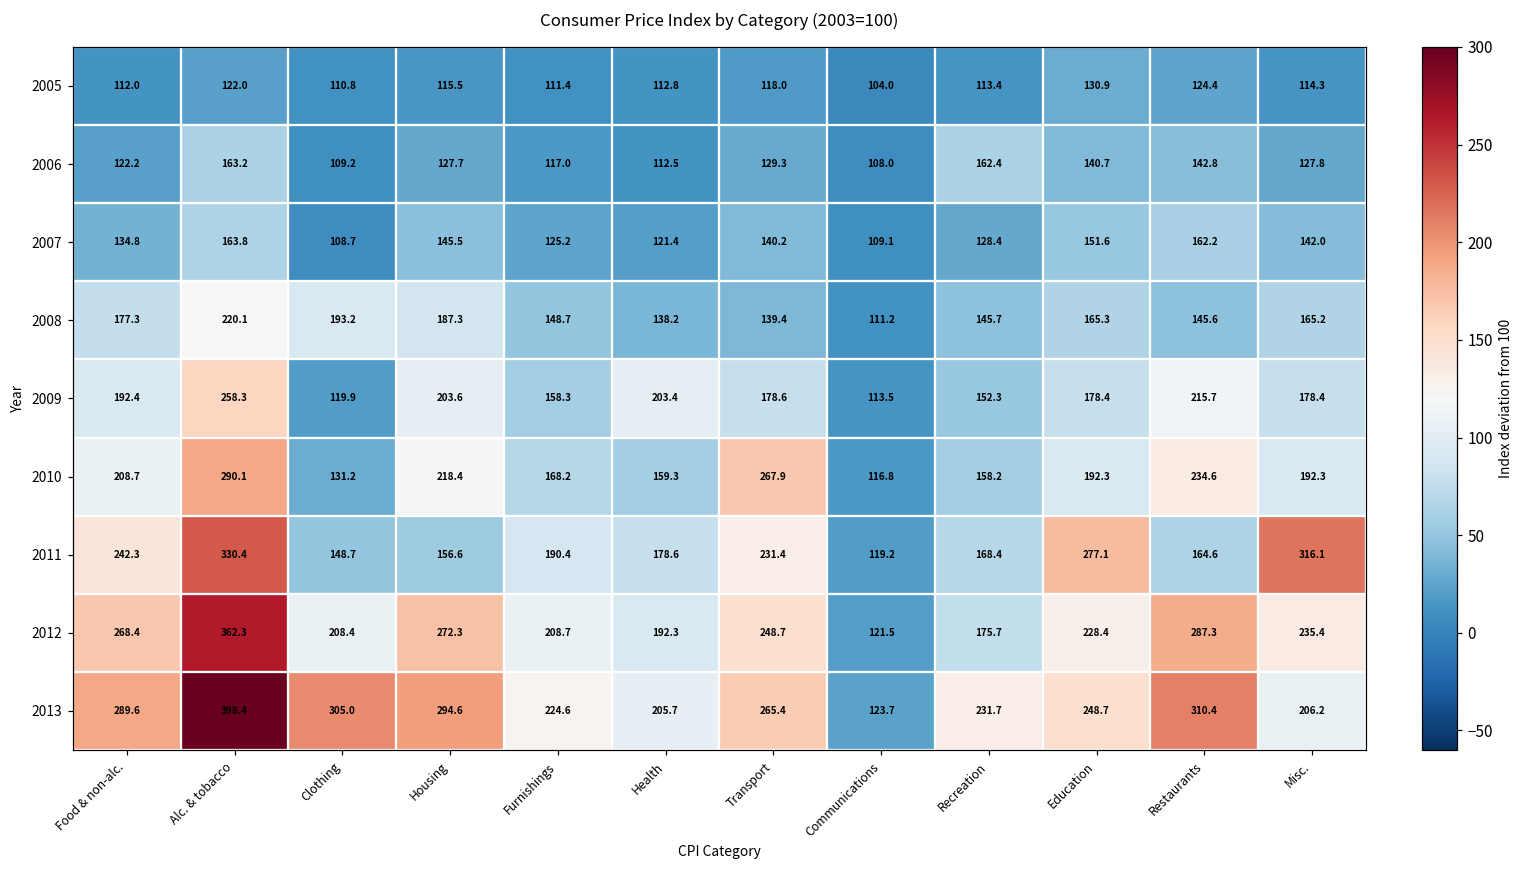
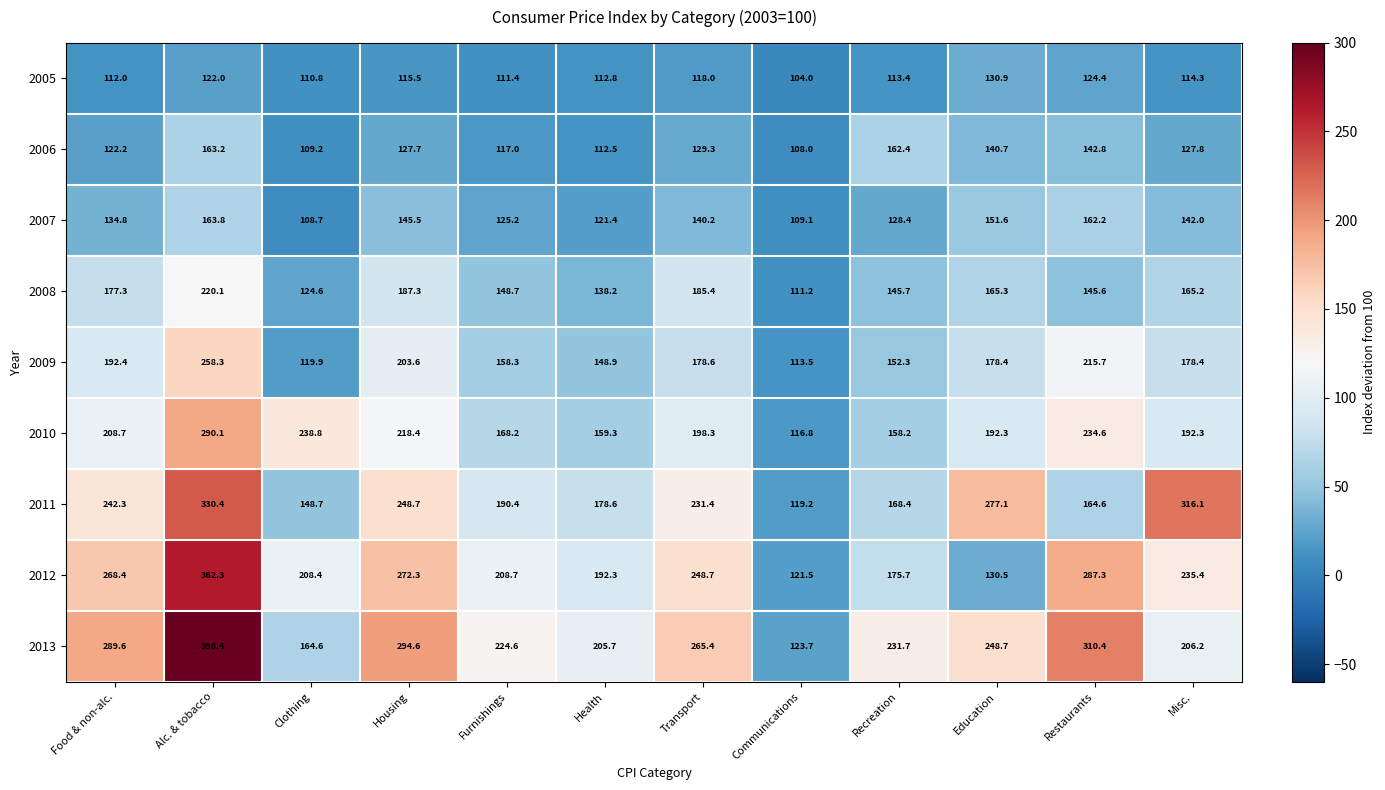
2008, Clothing: 193.2 -> 124.6
2008, Transport: 139.4 -> 185.4
2009, Health: 203.4 -> 148.9
2010, Clothing: 131.2 -> 238.8
2010, Transport: 267.9 -> 198.3
2011, Housing: 156.6 -> 248.7
2012, Education: 228.4 -> 130.5
2013, Clothing: 305.0 -> 164.6
